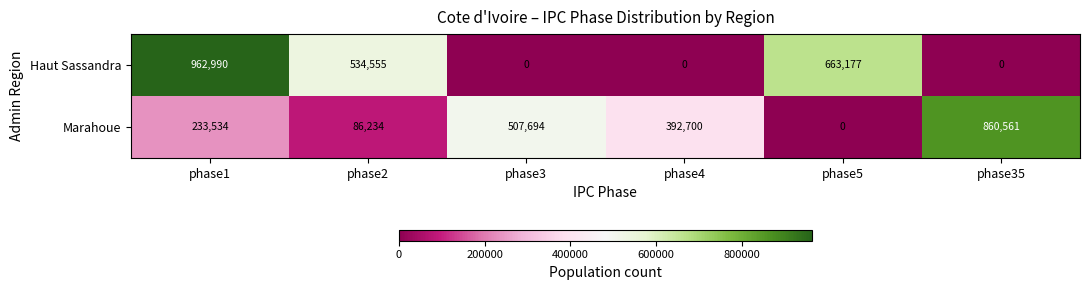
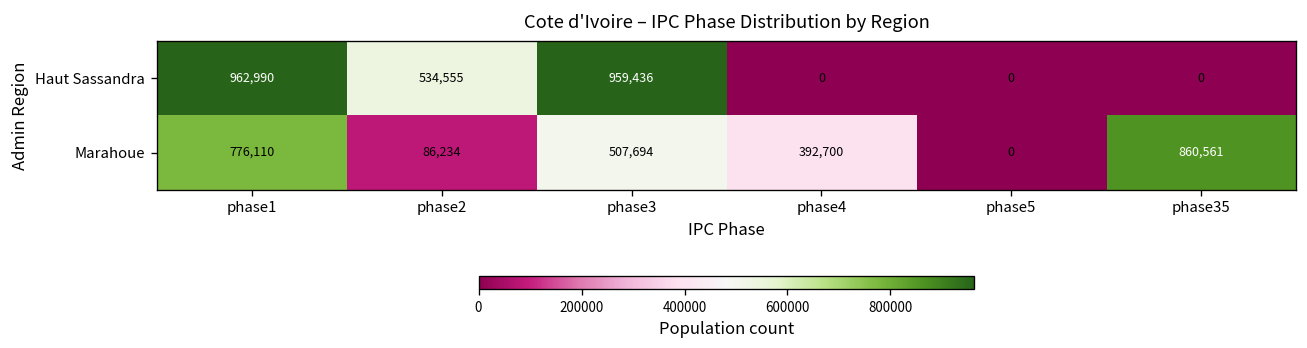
Haut Sassandra, phase3: 0 -> 959,436
Haut Sassandra, phase5: 663,177 -> 0
Marahoue, phase1: 233,534 -> 776,110
